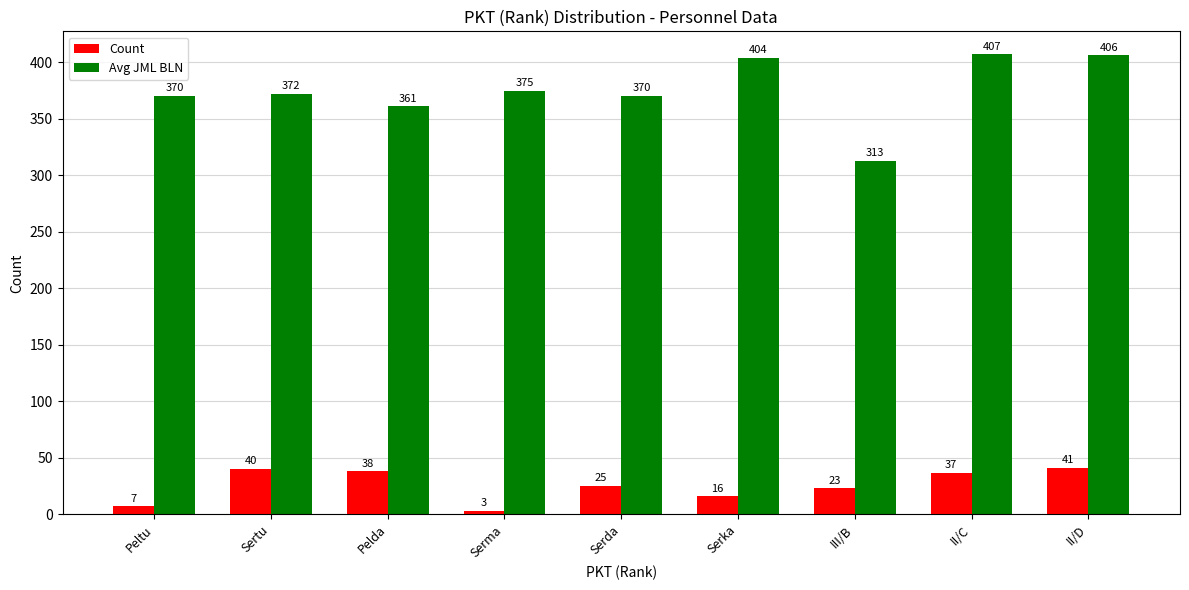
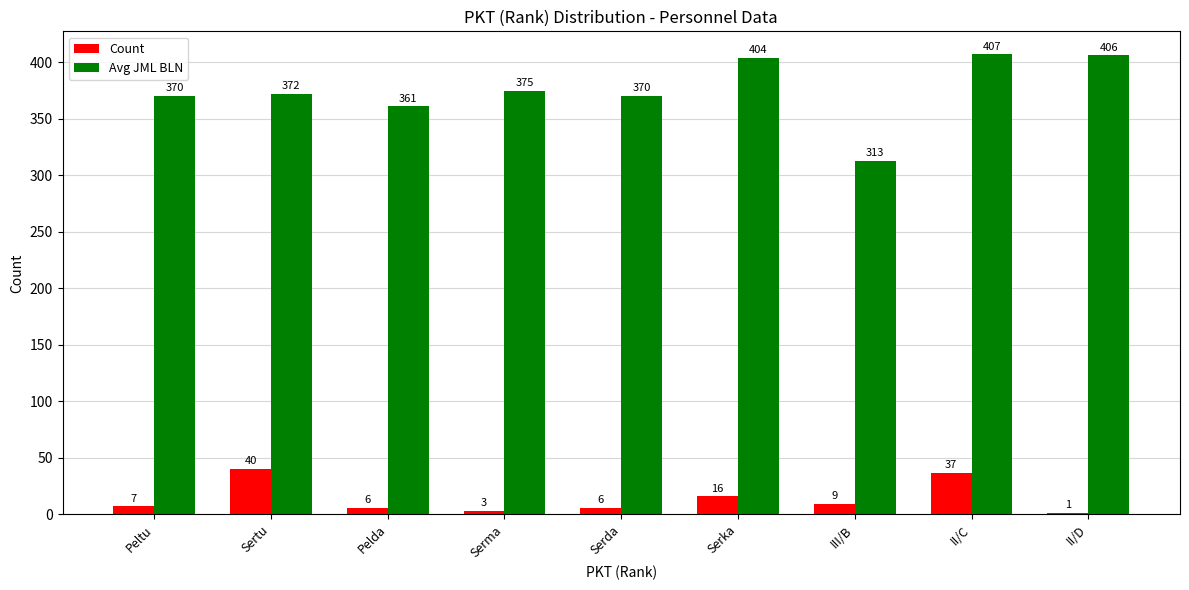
Count, Pelda: 38 -> 6
Count, Serda: 25 -> 6
Count, III/B: 23 -> 9
Count, II/D: 41 -> 1
